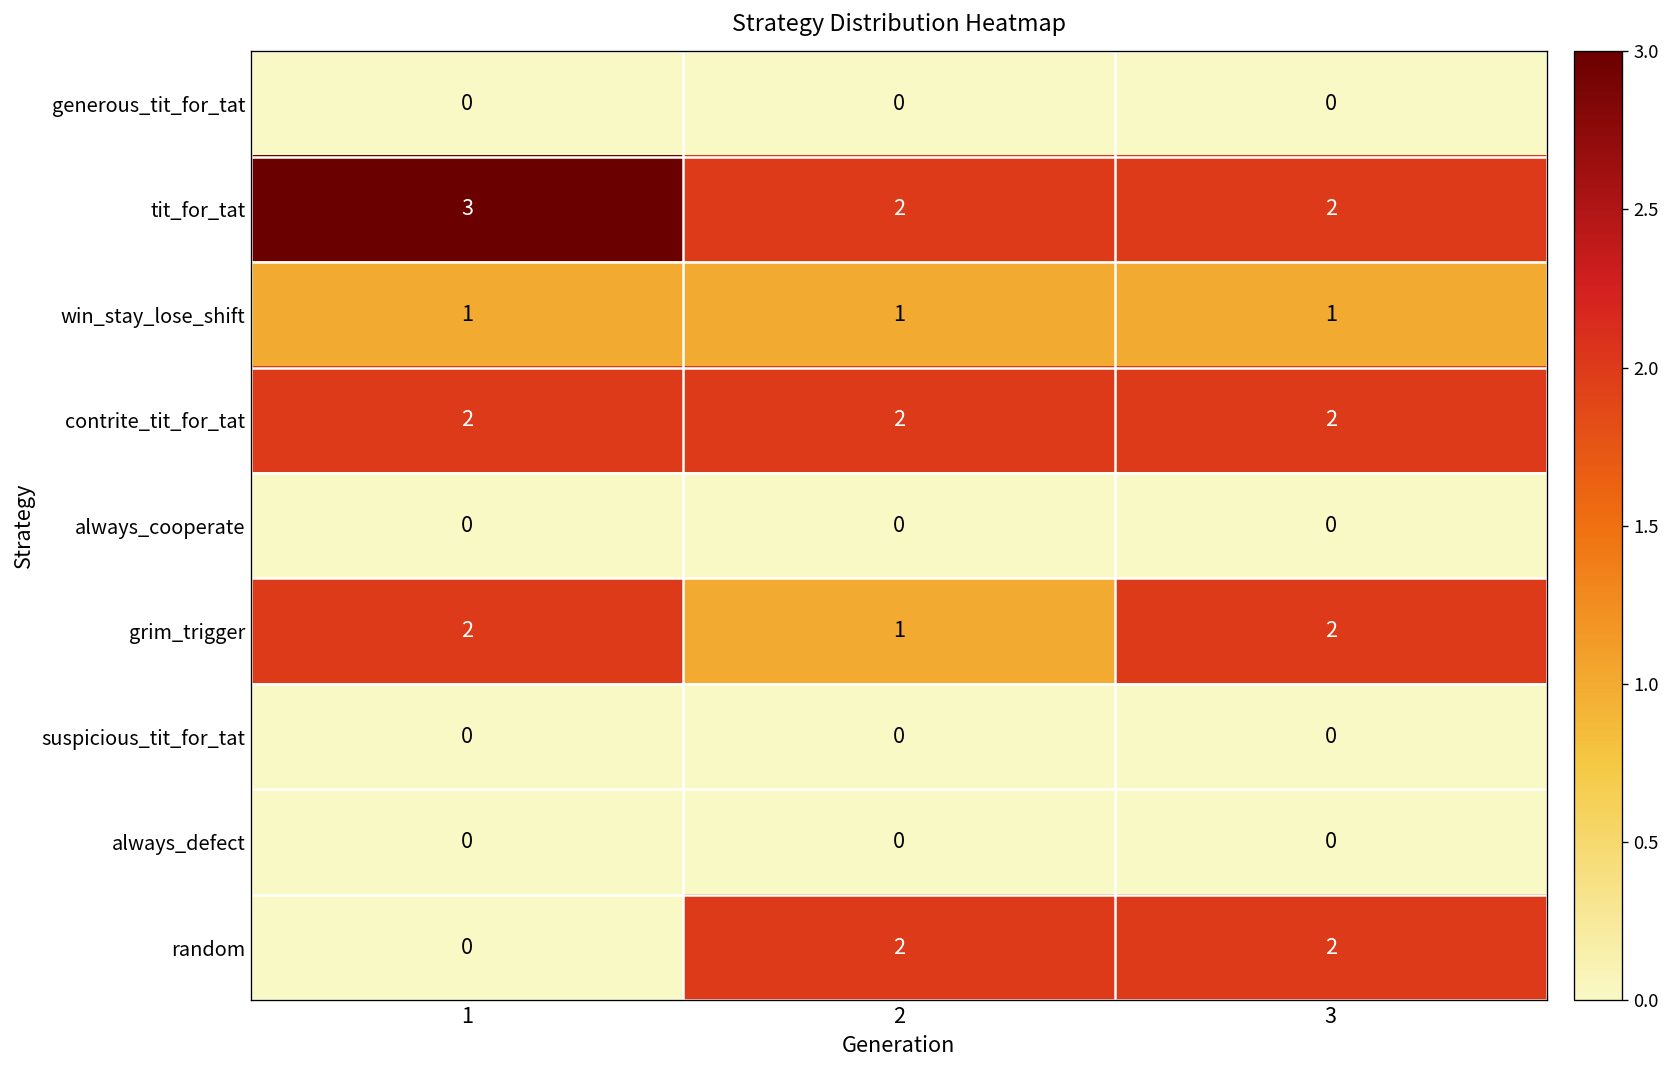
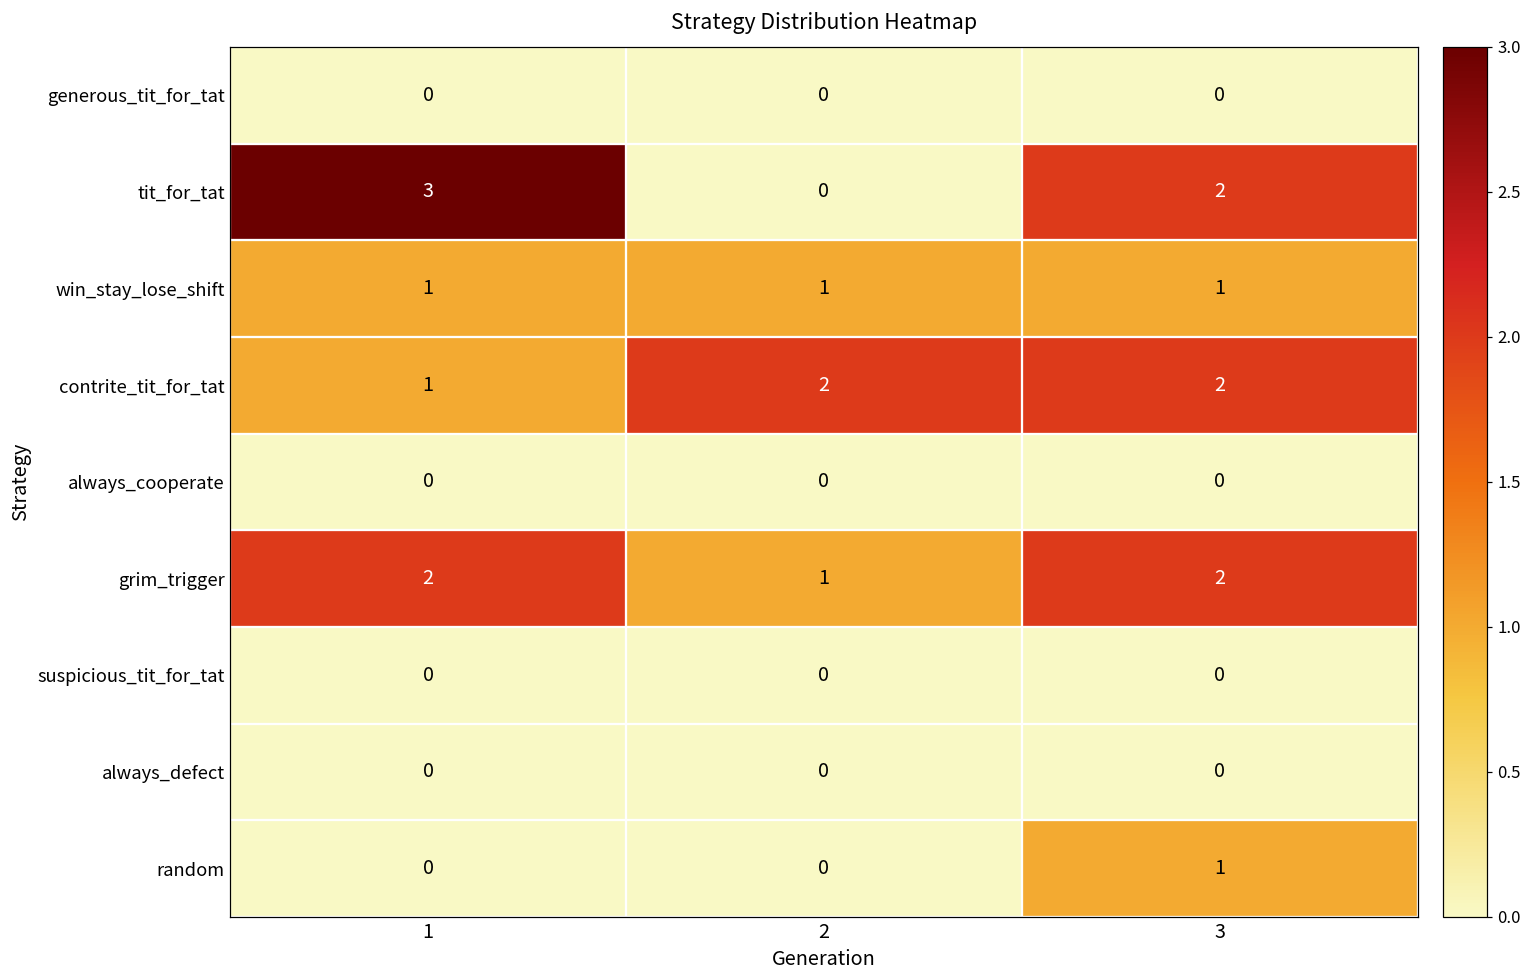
tit_for_tat, 2: 2 -> 0
contrite_tit_for_tat, 1: 2 -> 1
random, 2: 2 -> 0
random, 3: 2 -> 1
